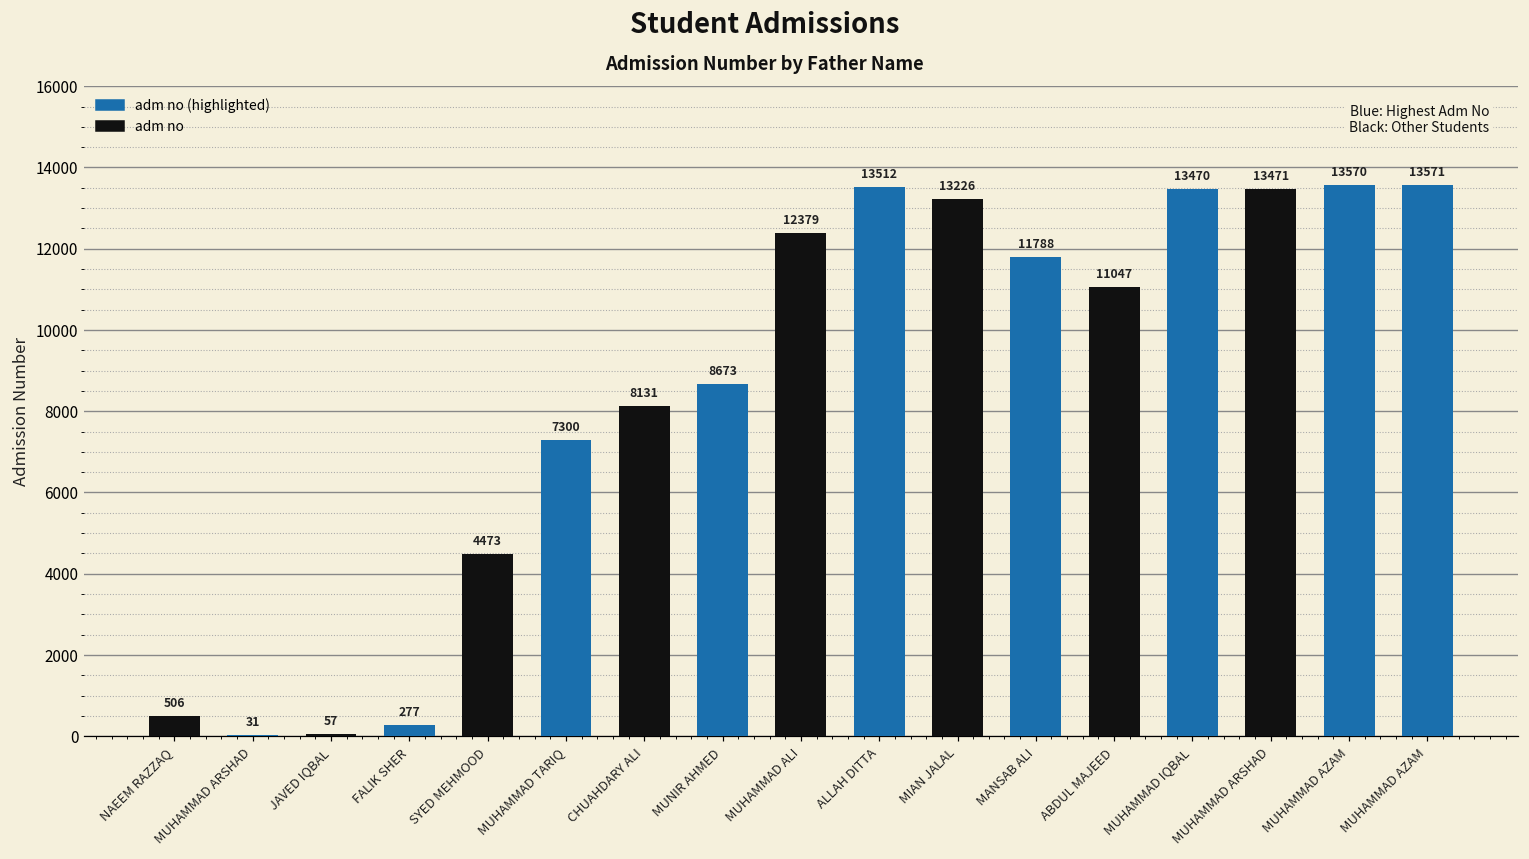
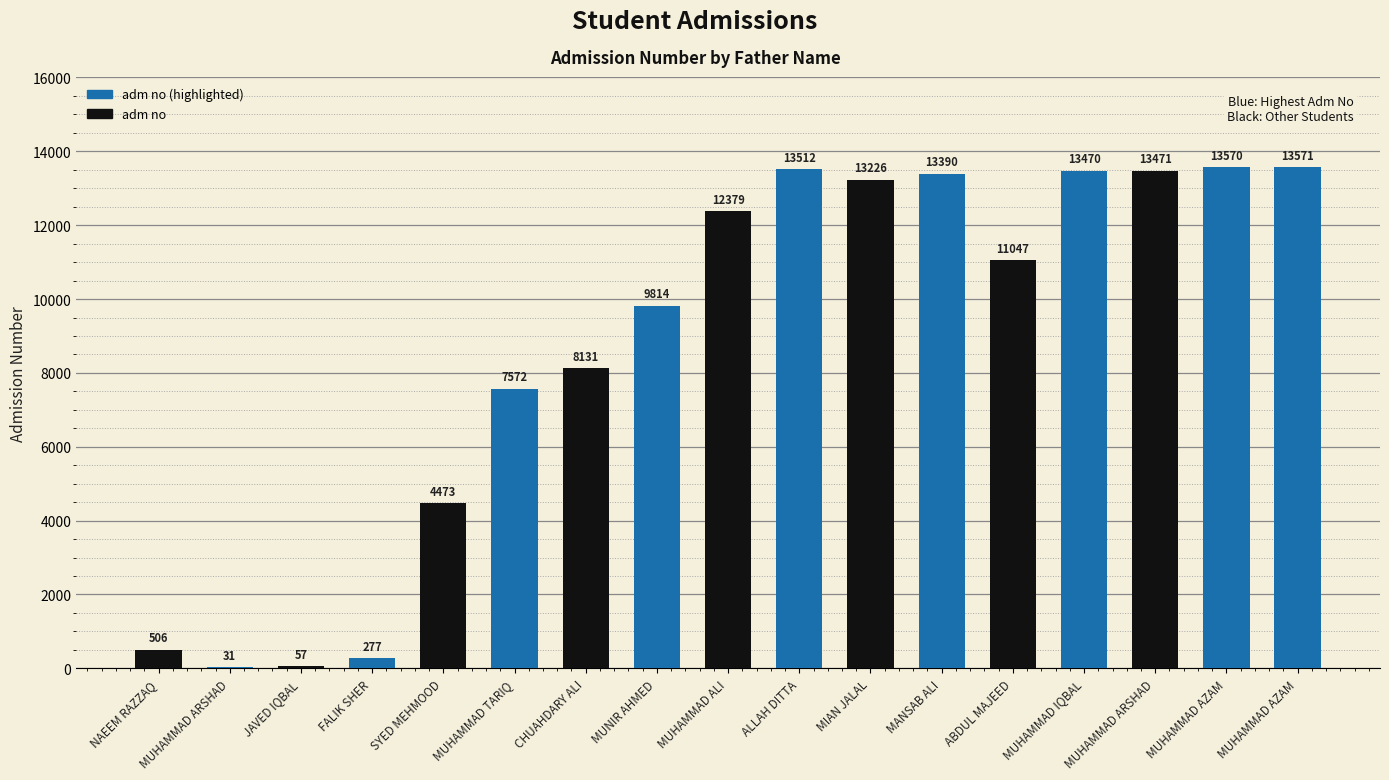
MUHAMMAD TARIQ: 7300 -> 7572
MUNIR AHMED: 8673 -> 9814
MANSAB ALI: 11788 -> 13390
